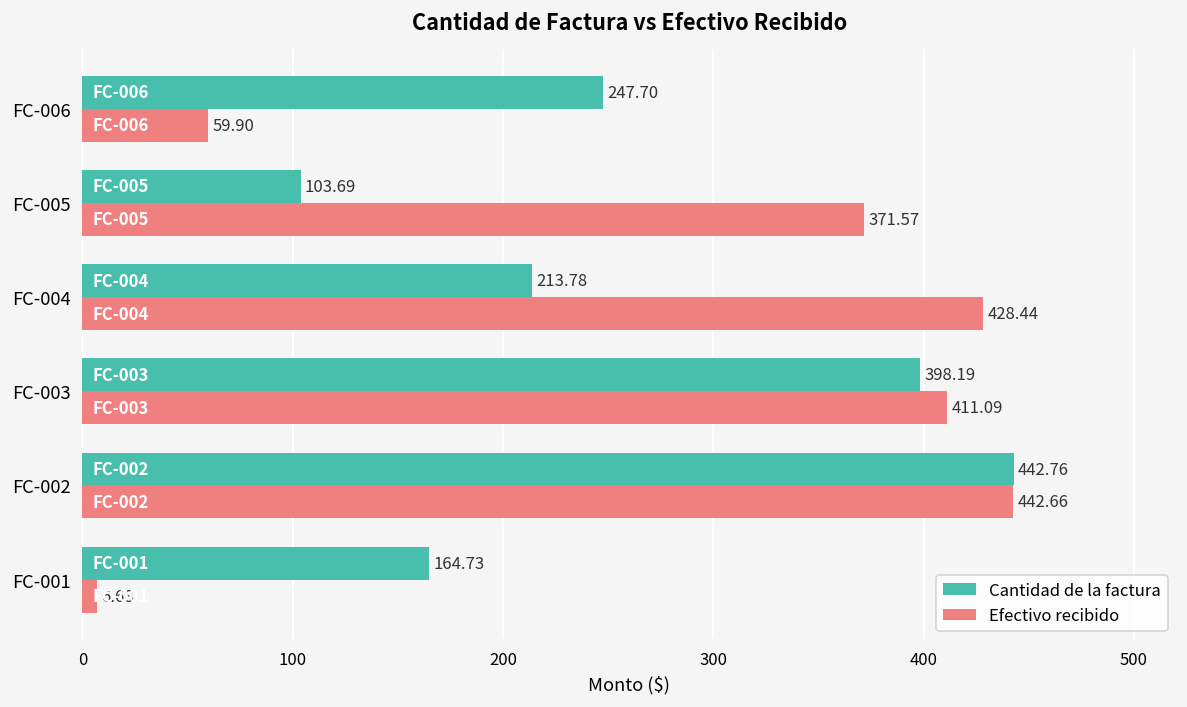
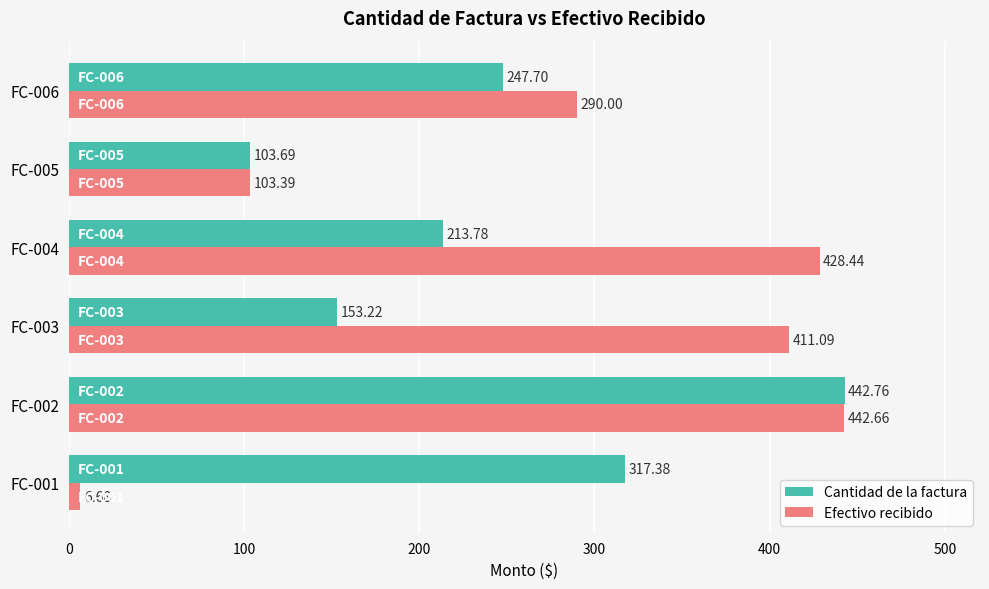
Efectivo recibido, FC-006: 59.90 -> 290.00
Efectivo recibido, FC-005: 371.57 -> 103.39
Cantidad de la factura, FC-003: 398.19 -> 153.22
Cantidad de la factura, FC-001: 164.73 -> 317.38
